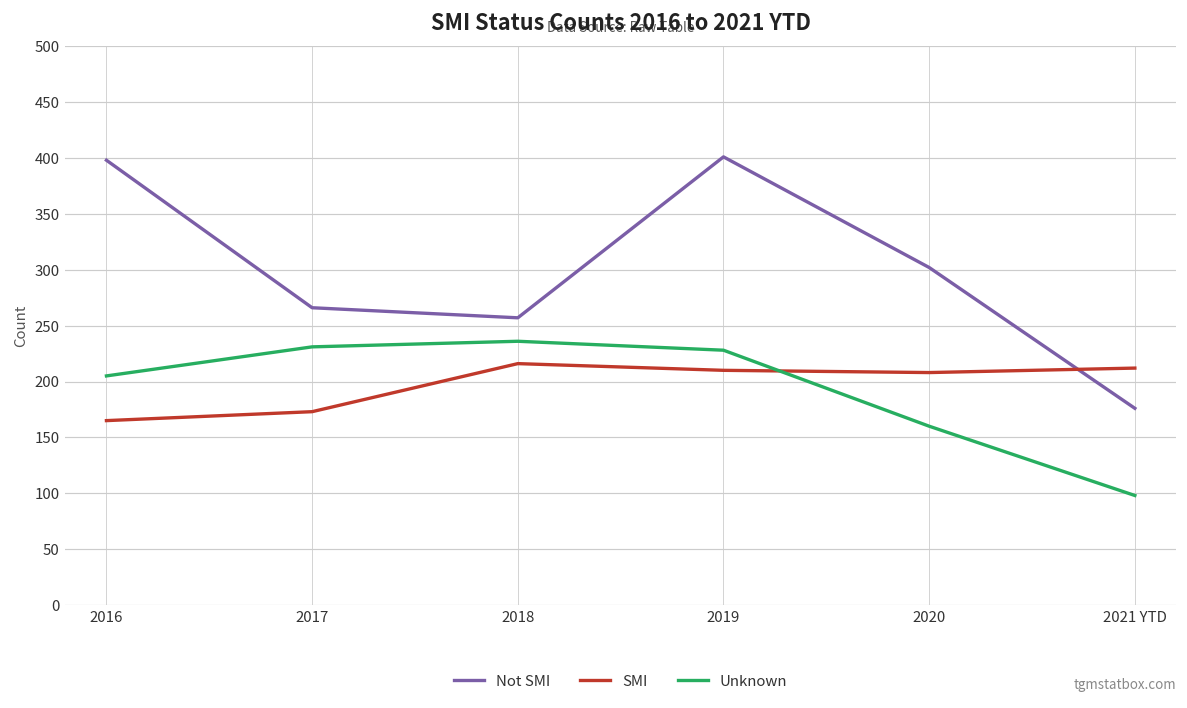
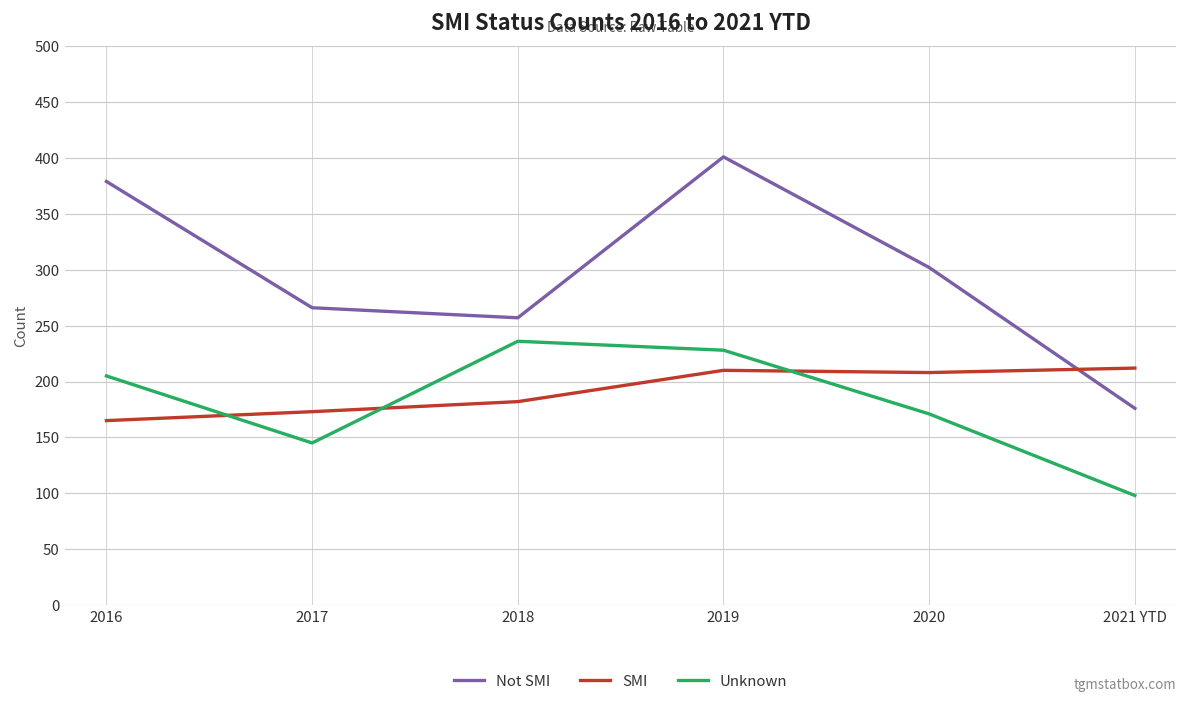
Not SMI, 2016: 400 -> 380
Unknown, 2017: 230 -> 150
SMI, 2018: 220 -> 180
Unknown, 2020: 160 -> 170
